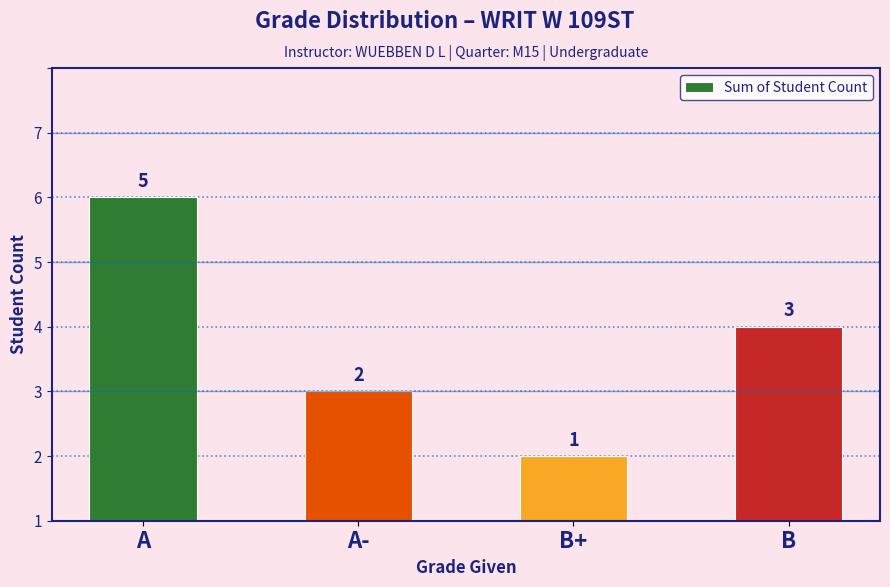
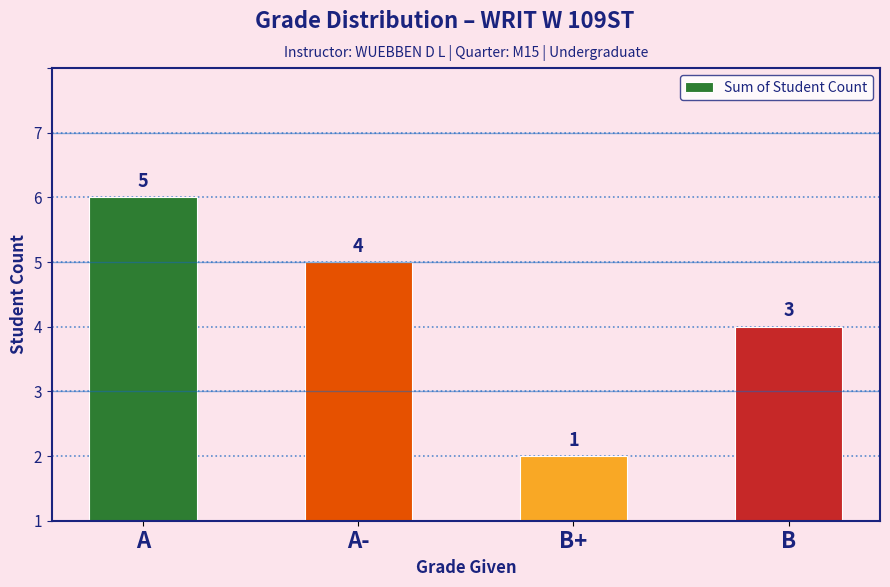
A-: 2 -> 4
